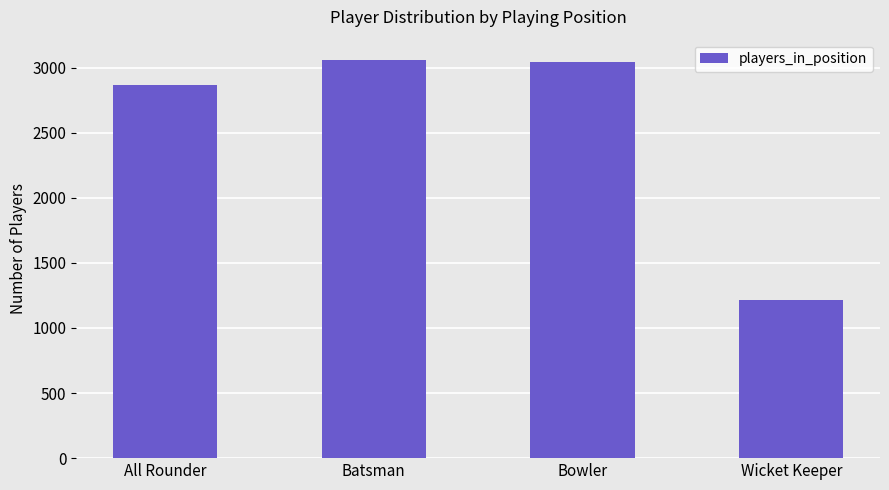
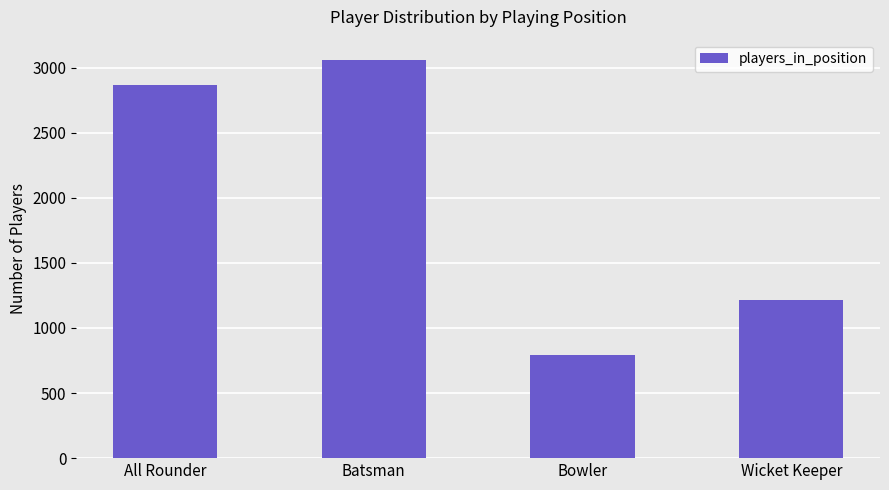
Bowler: 3040 -> 790
